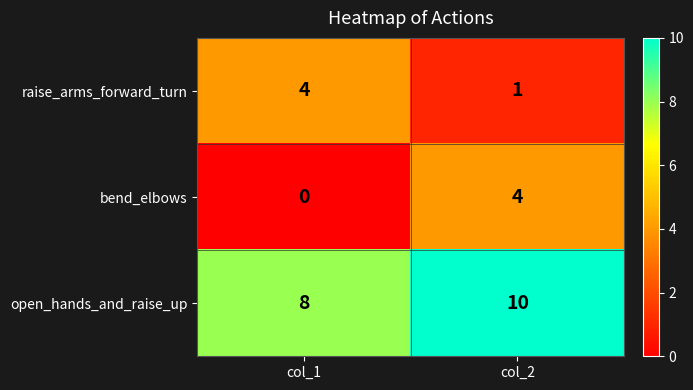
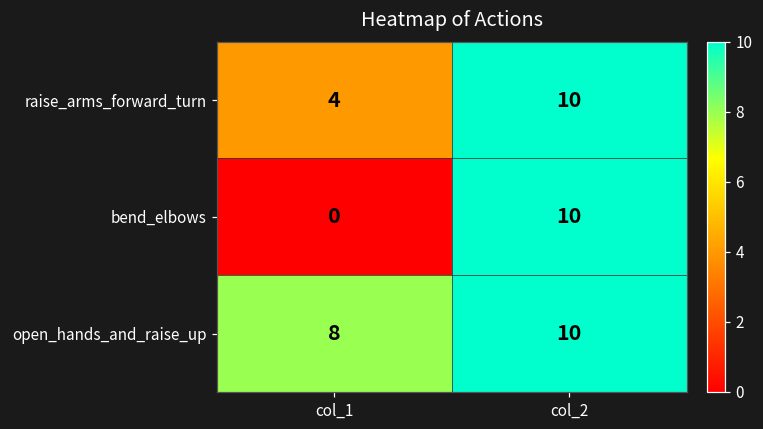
raise_arms_forward_turn, col_2: 1 -> 10
bend_elbows, col_2: 4 -> 10
